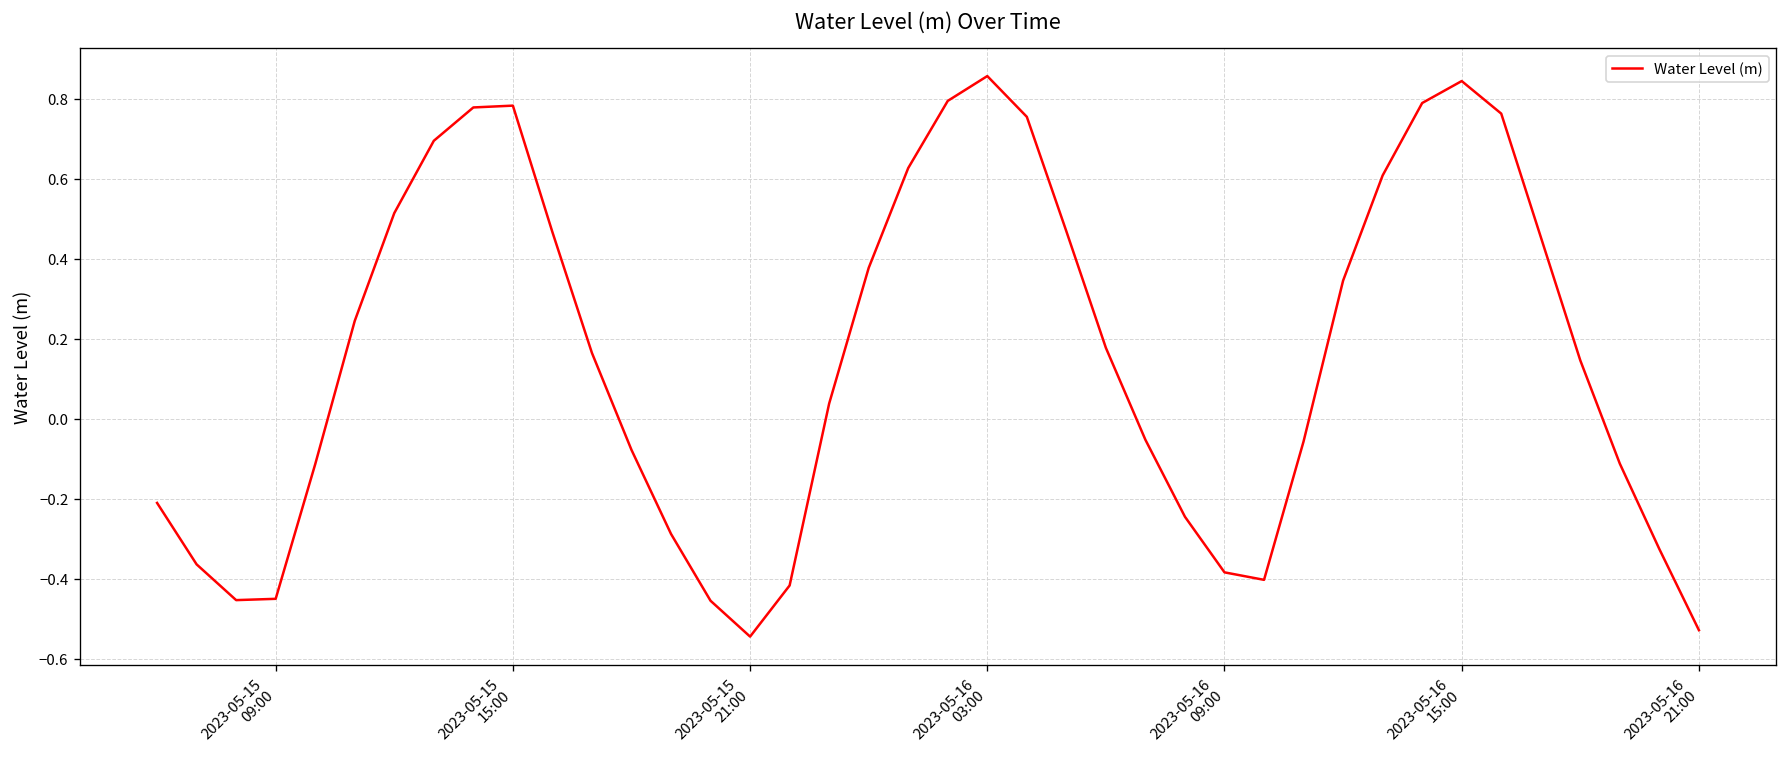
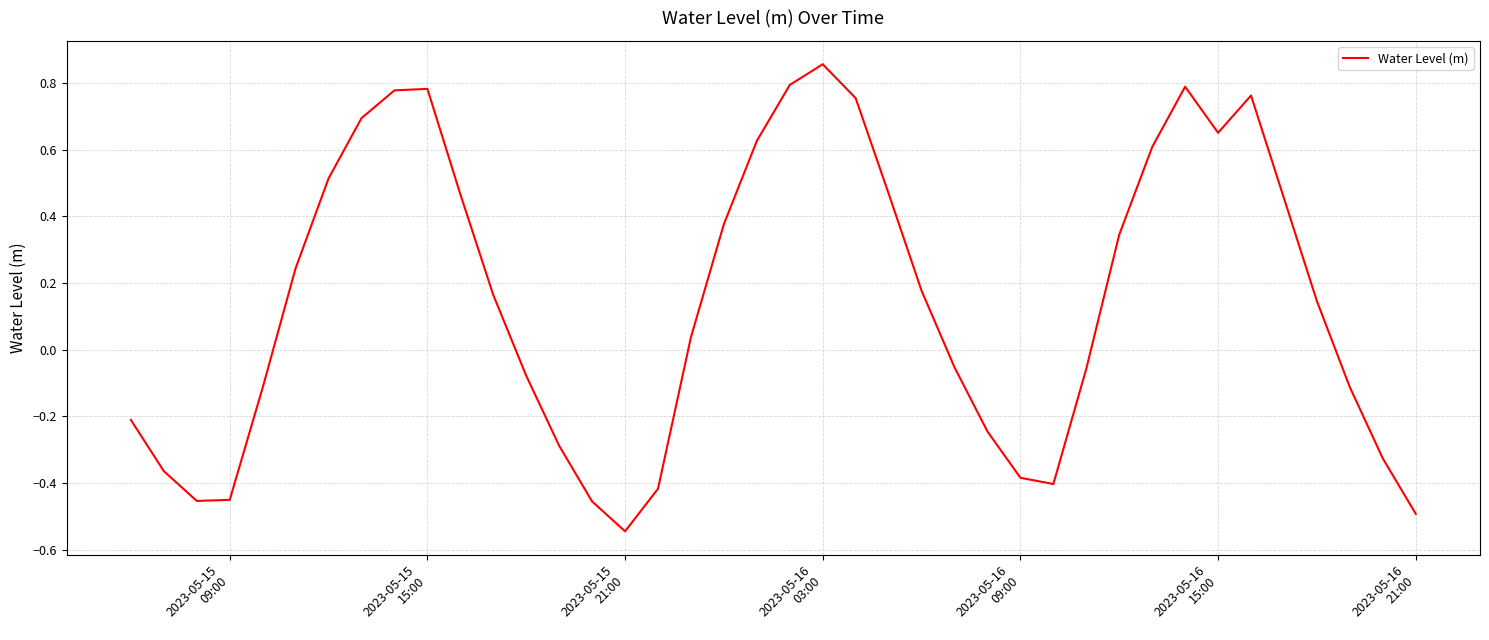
2023-05-16 15:00: 0.84 -> 0.65
2023-05-16 21:00: -0.53 -> -0.49
